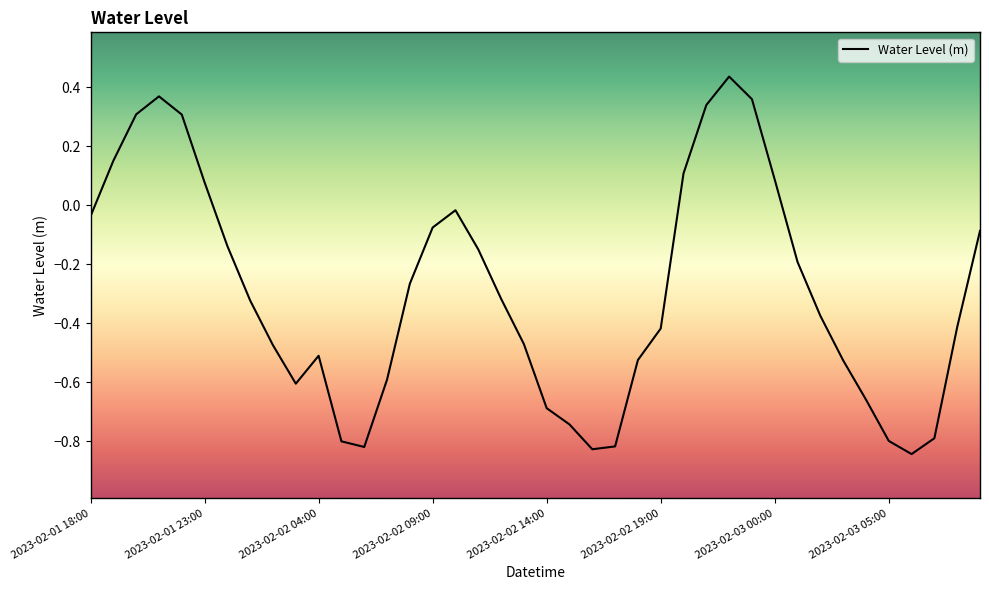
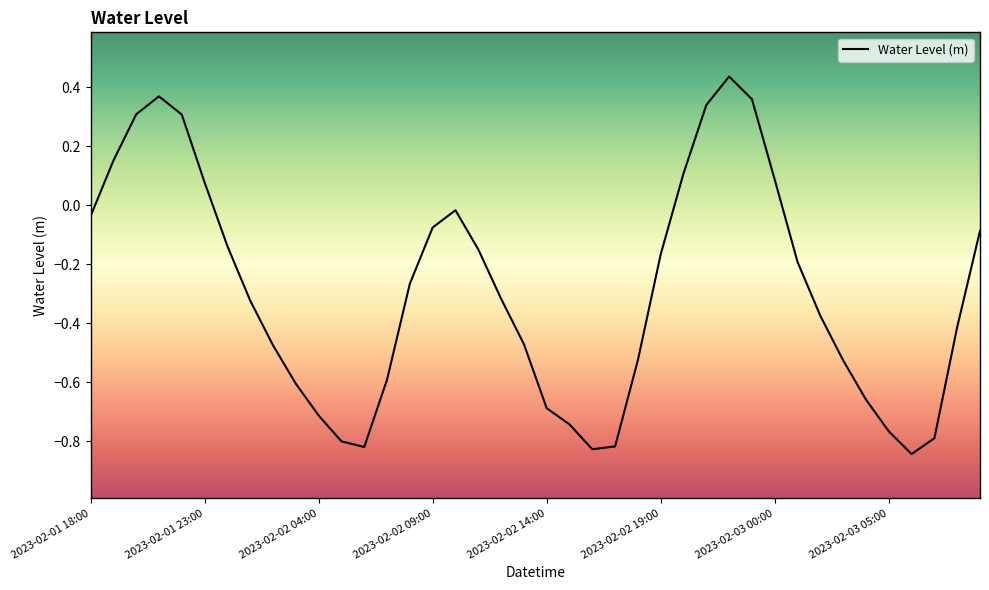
2023-02-02 04:00: -0.51 -> -0.71
2023-02-02 19:00: -0.42 -> -0.17
2023-02-03 05:00: -0.80 -> -0.77
